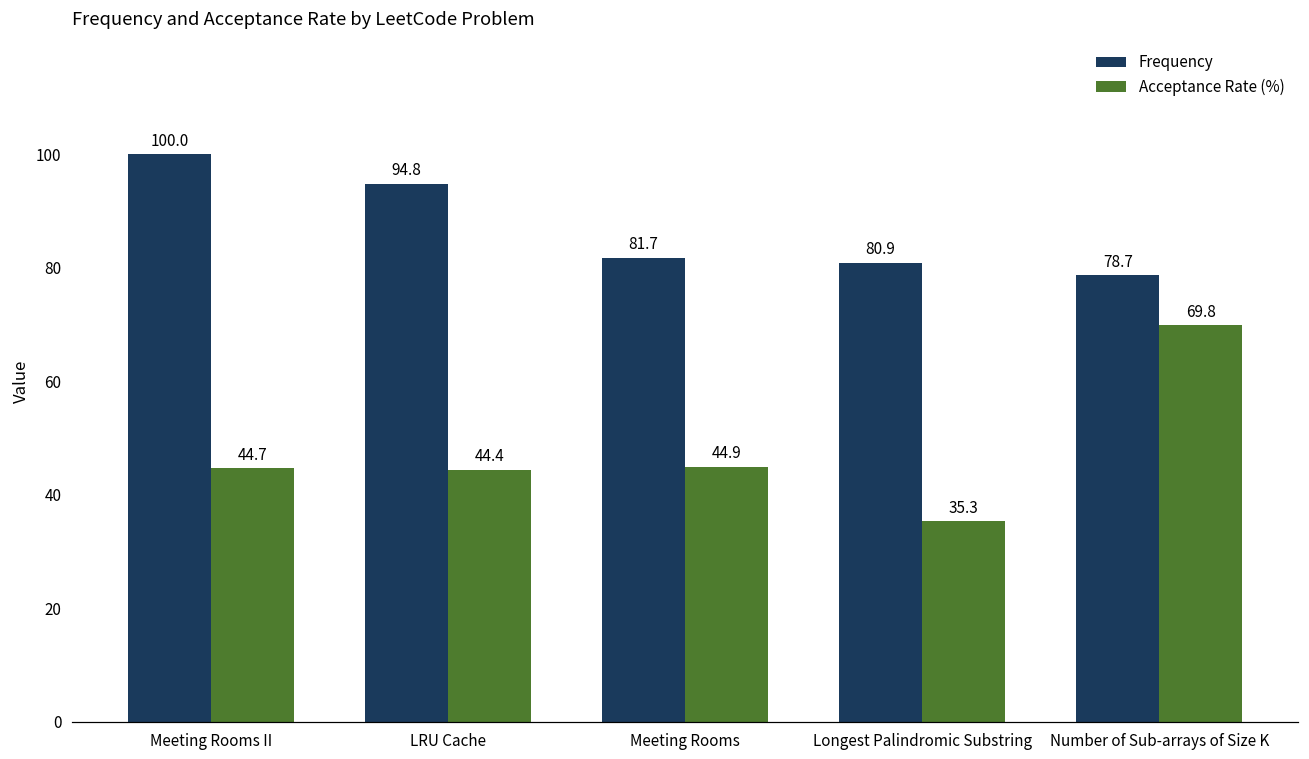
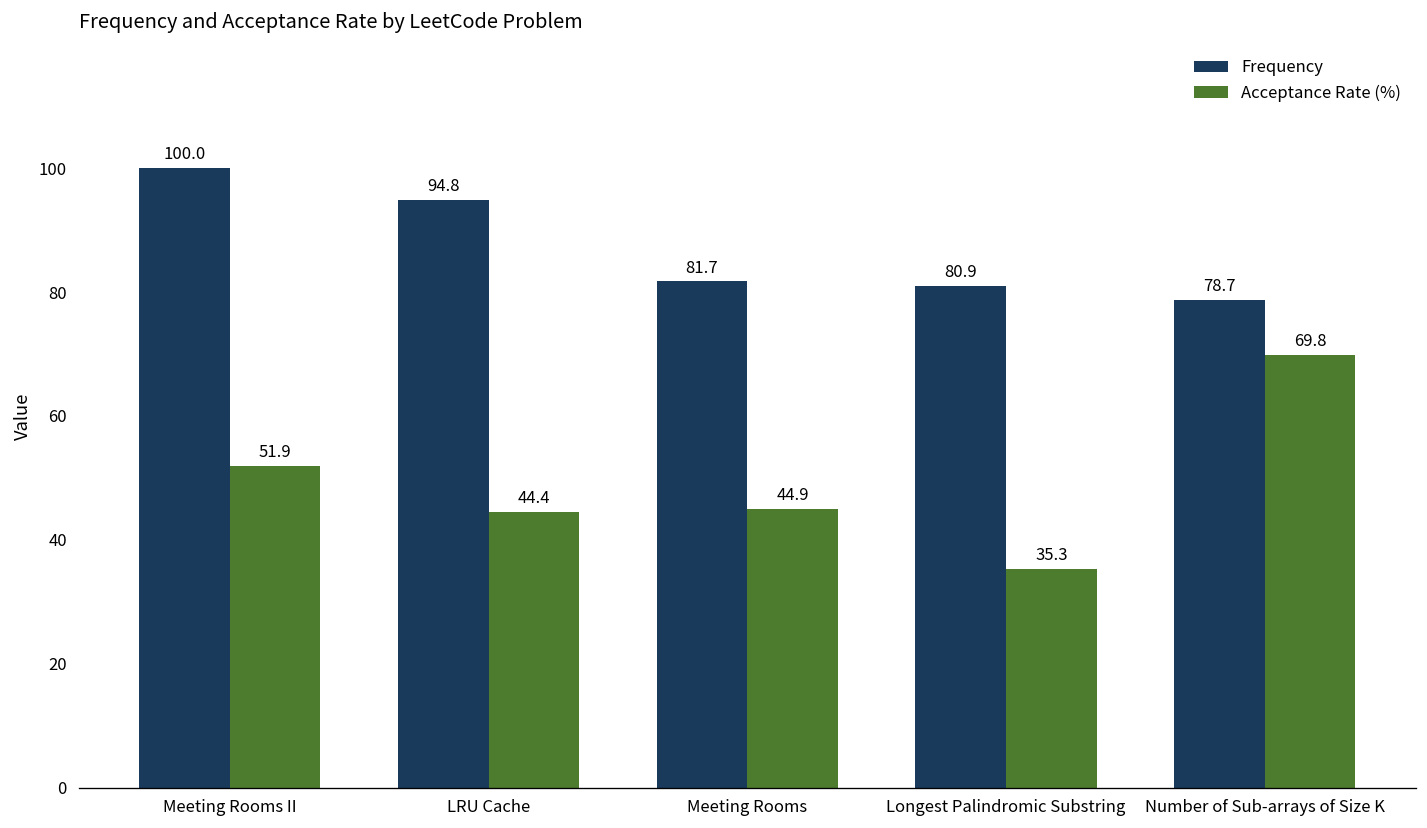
Acceptance Rate (%), Meeting Rooms II: 44.7 -> 51.9
